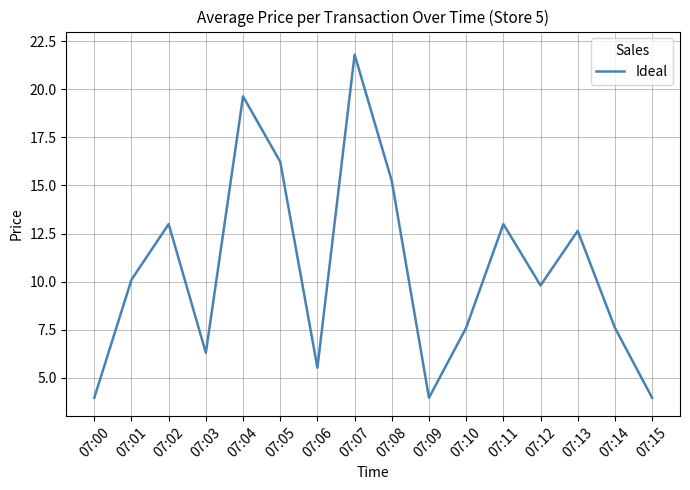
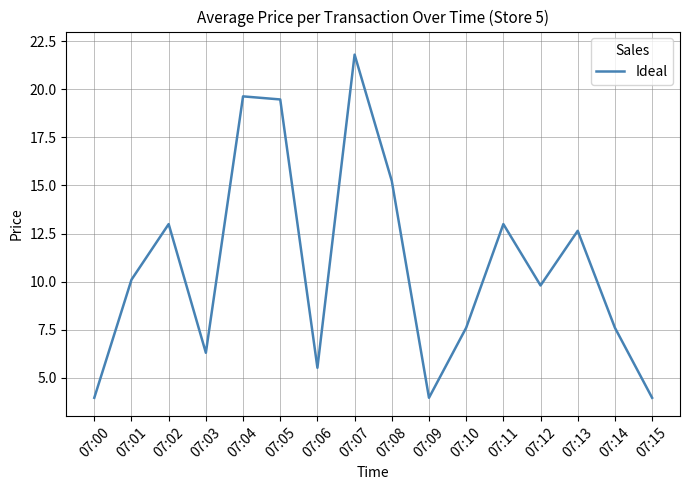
07:05: 16.2 -> 19.5
